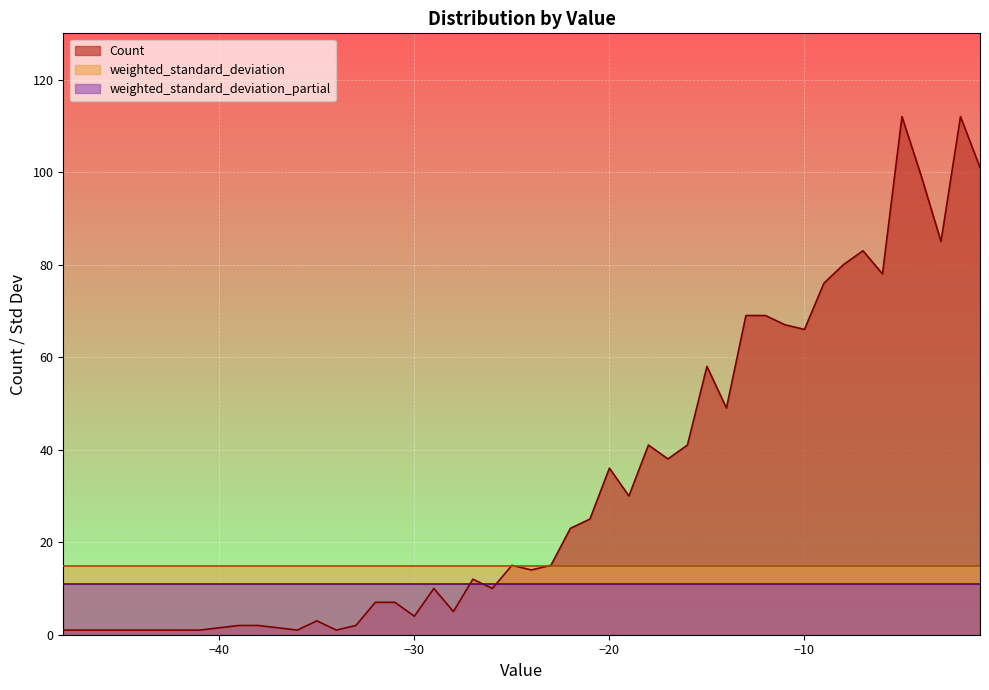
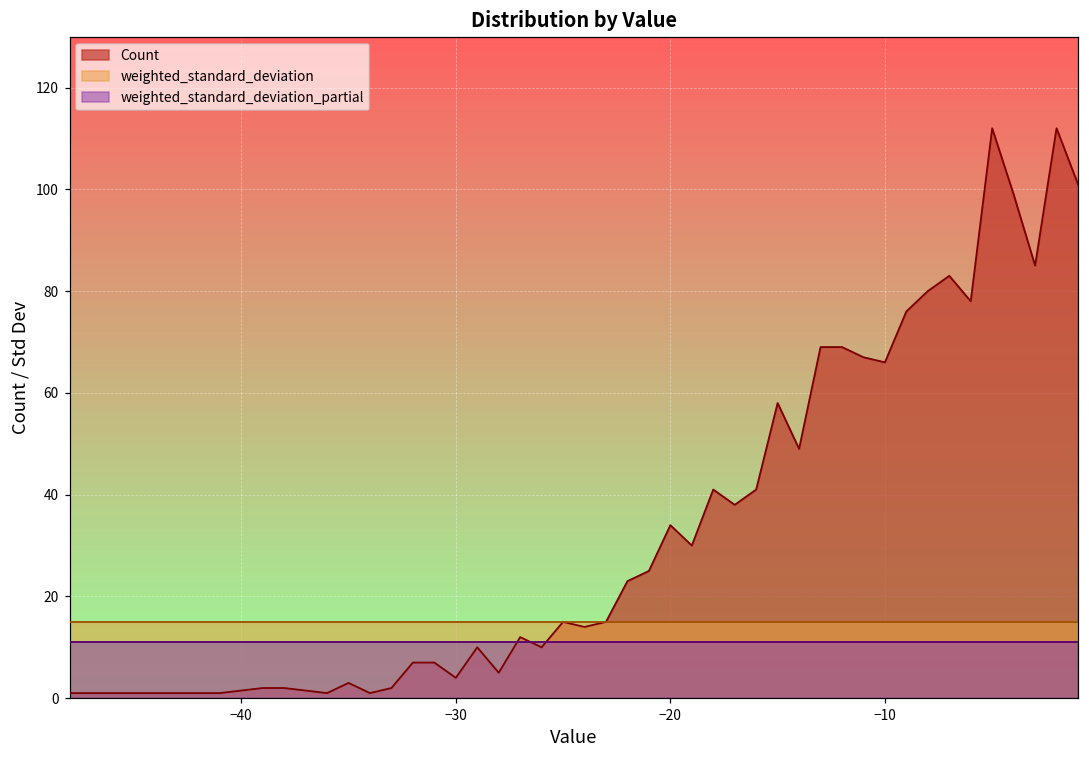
Count, −20: 36 -> 34
